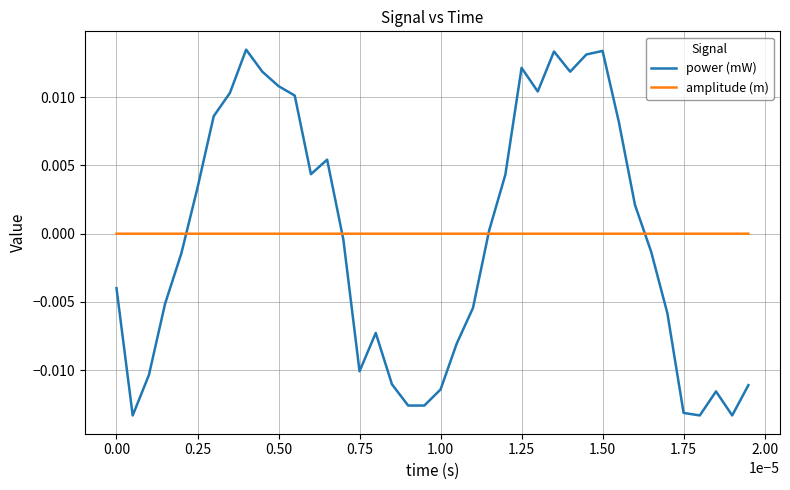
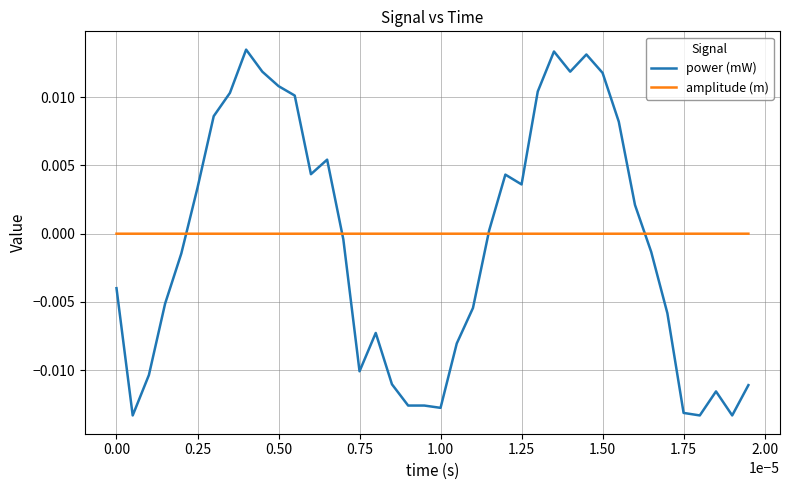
power (mW), 1.00: -0.0114 -> -0.0128
power (mW), 1.25: 0.0121 -> 0.0036
power (mW), 1.50: 0.0134 -> 0.0118
